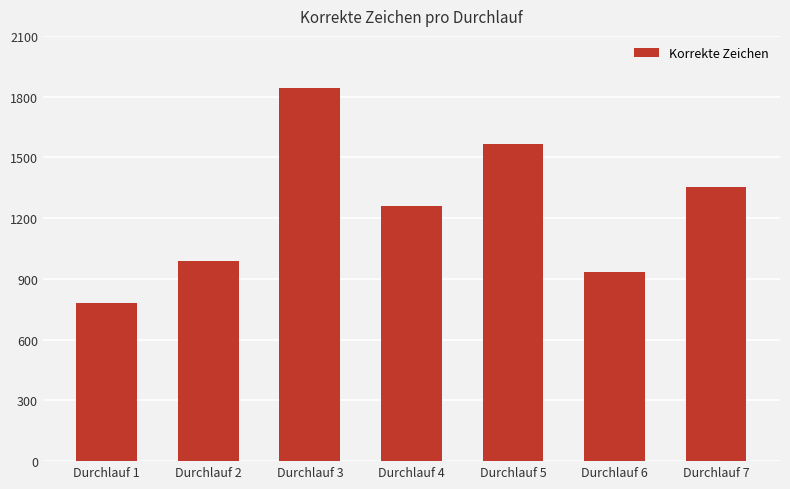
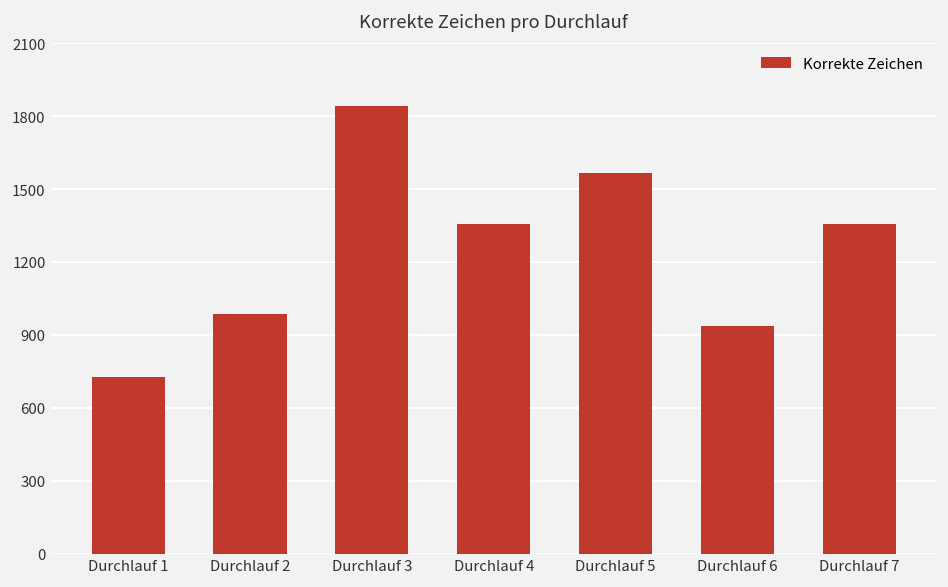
Durchlauf 1: 780 -> 730
Durchlauf 4: 1260 -> 1360
